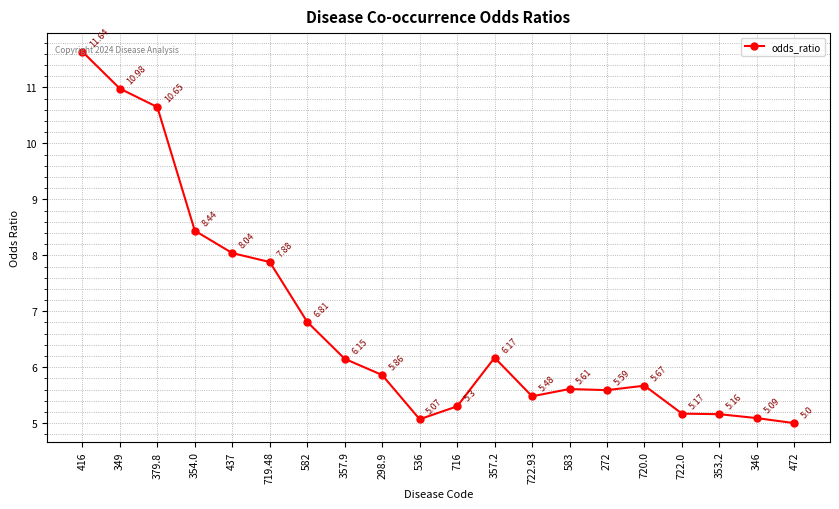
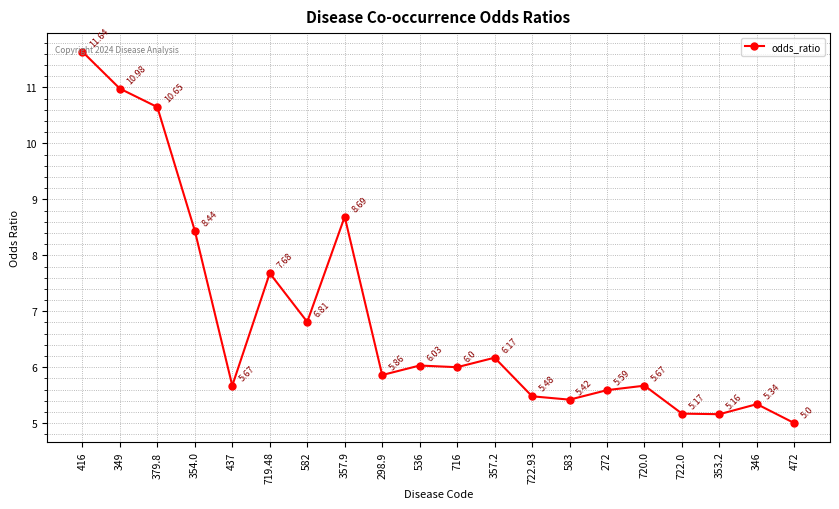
437: 8.04 -> 5.67
719.48: 7.88 -> 7.68
357.9: 6.15 -> 8.69
536: 5.07 -> 6.03
716: 5.3 -> 6.0
583: 5.61 -> 5.42
346: 5.09 -> 5.34
